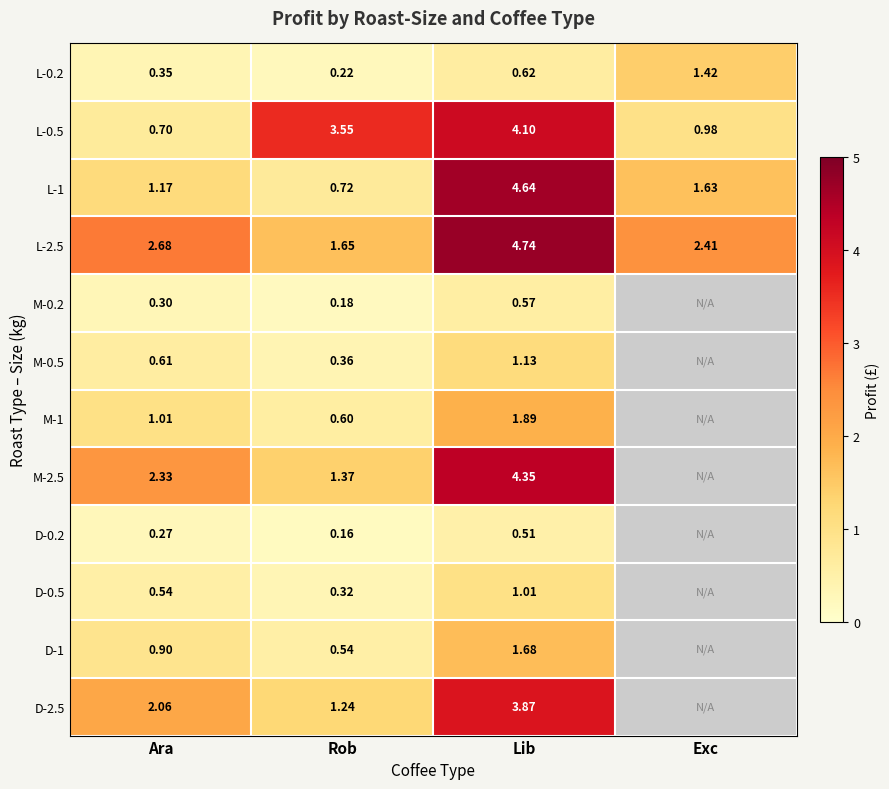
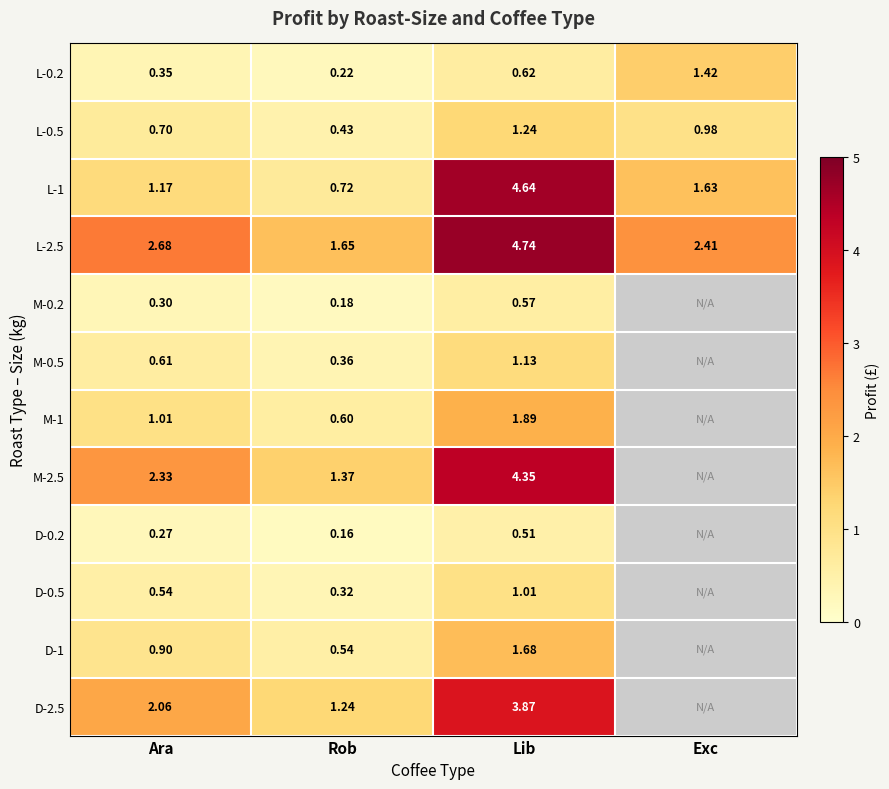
L-0.5, Rob: 3.55 -> 0.43
L-0.5, Lib: 4.10 -> 1.24
